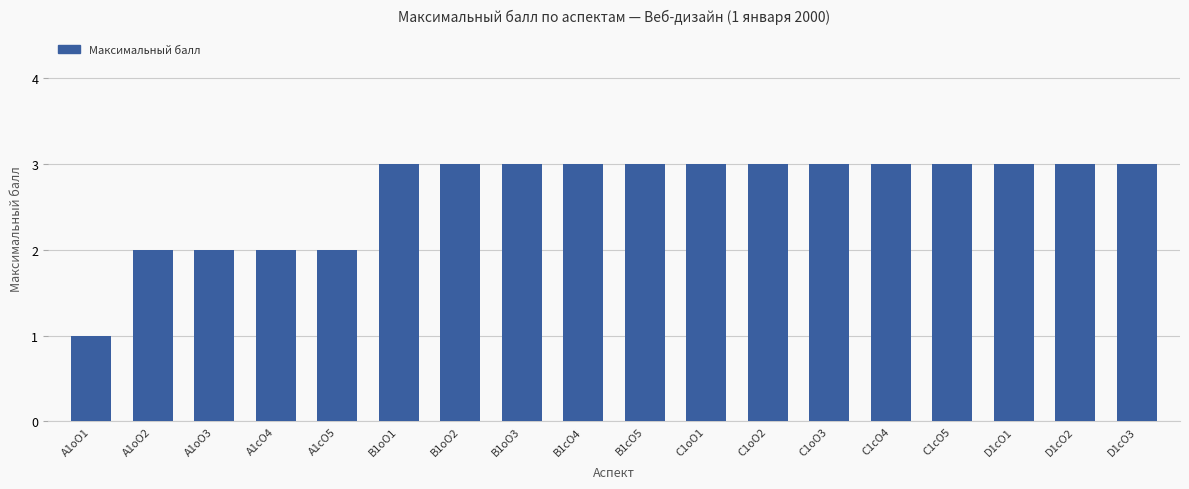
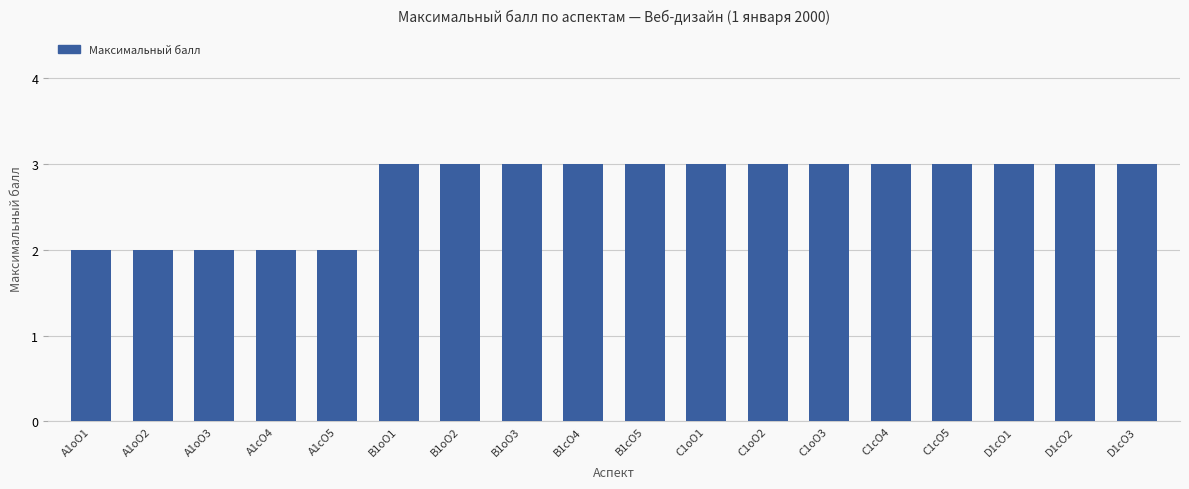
A1оO1: 1 -> 2
